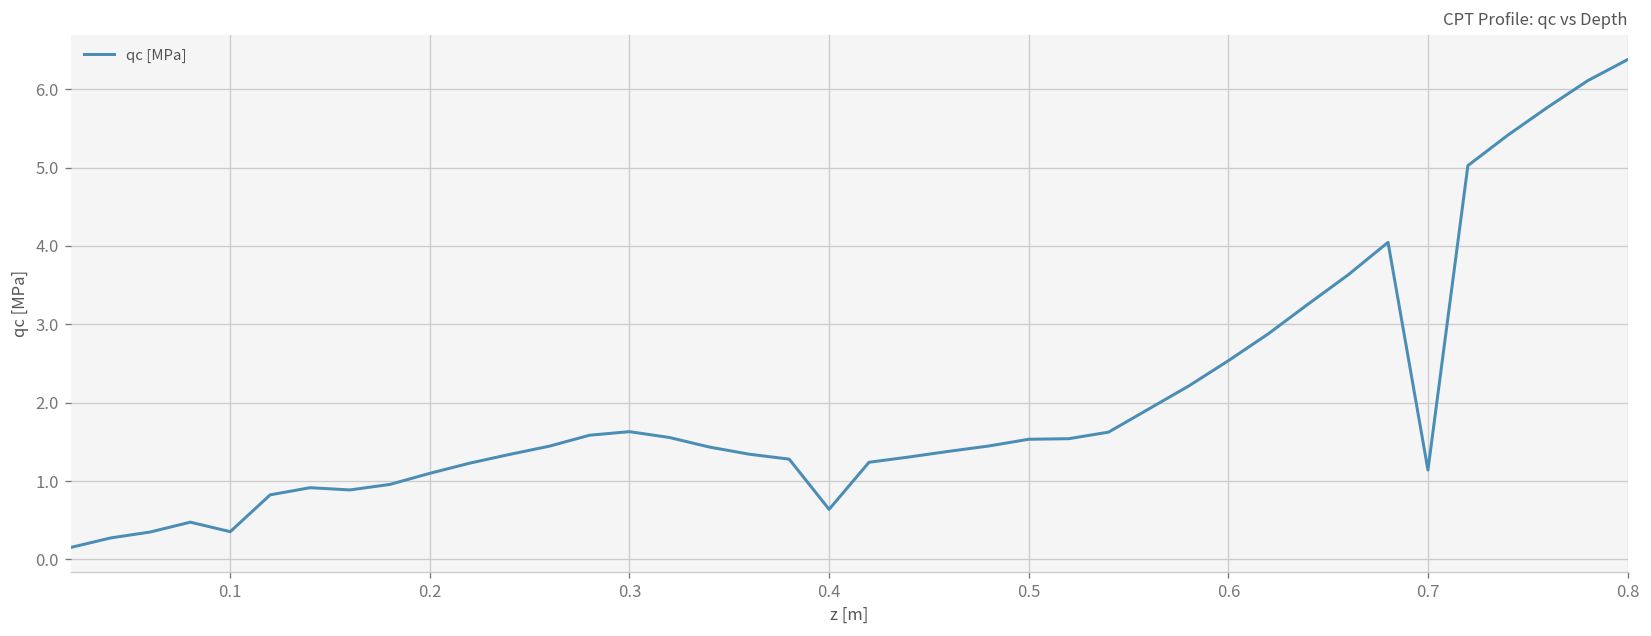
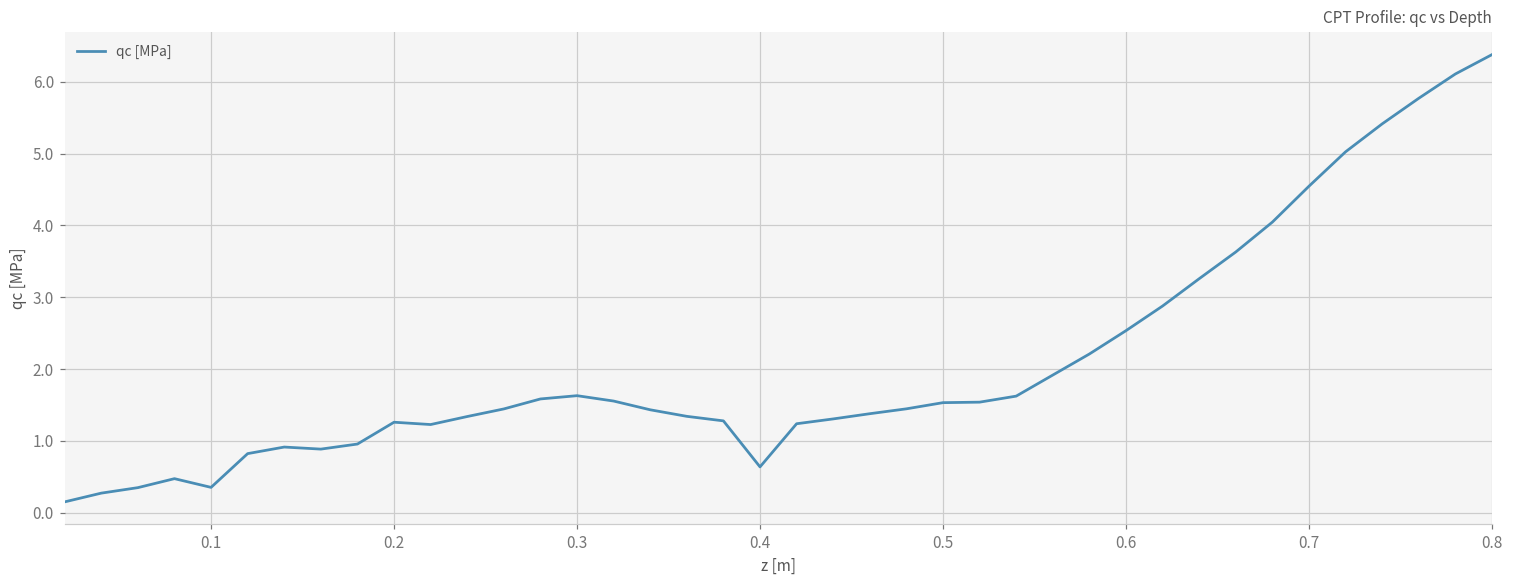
0.2: 1.1 -> 1.3
0.7: 1.1 -> 4.5
